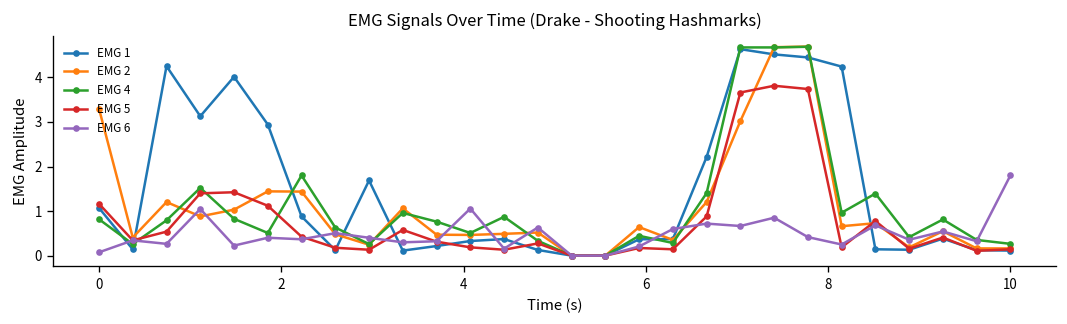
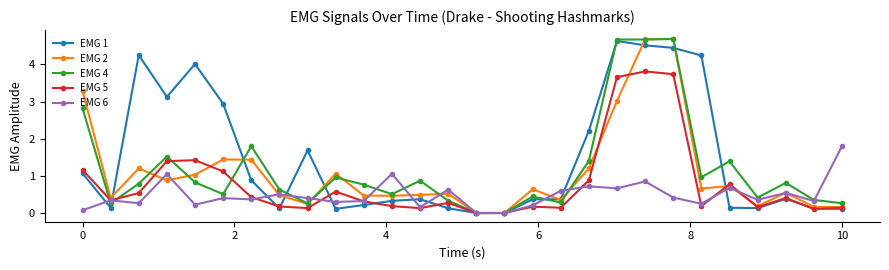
EMG 4, 0: 0.8 -> 2.8
